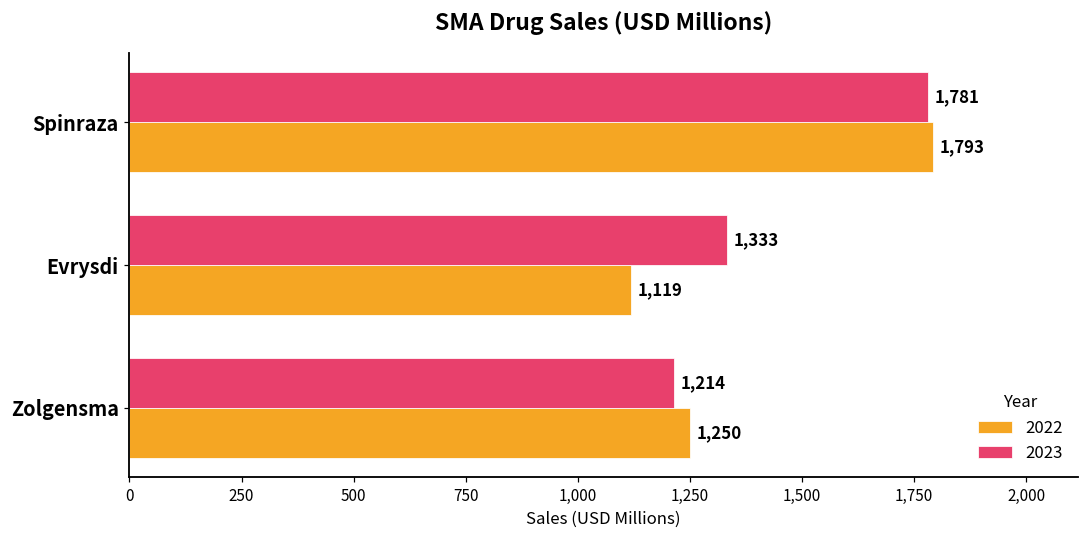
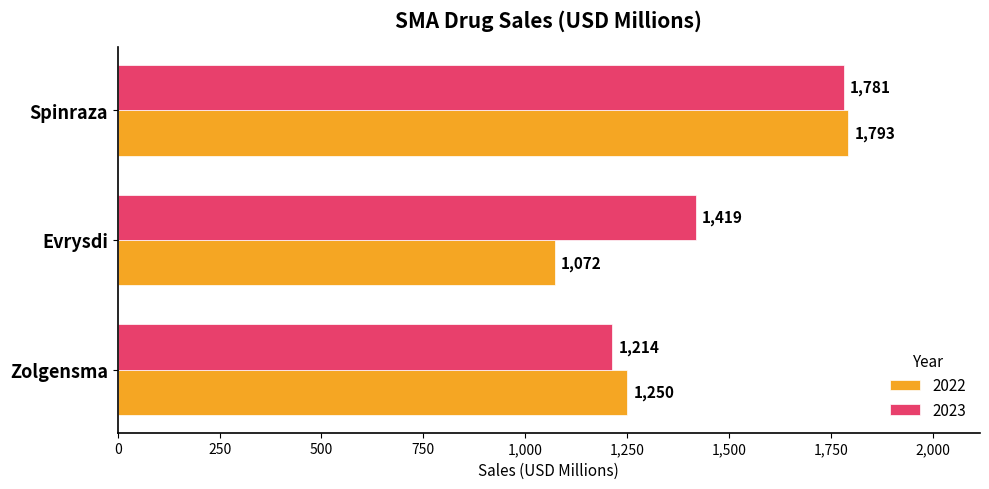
2023, Evrysdi: 1,333 -> 1,419
2022, Evrysdi: 1,119 -> 1,072
